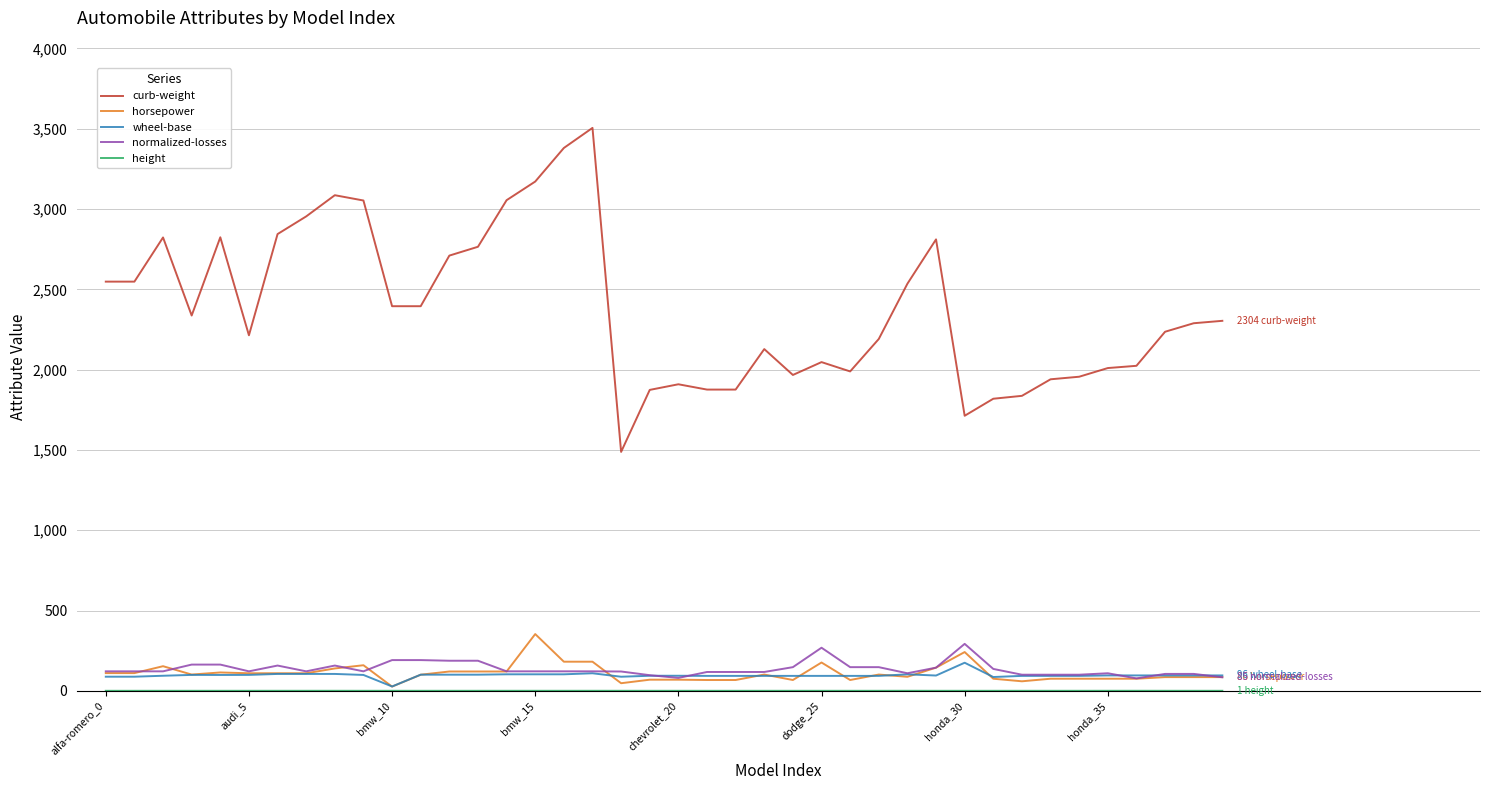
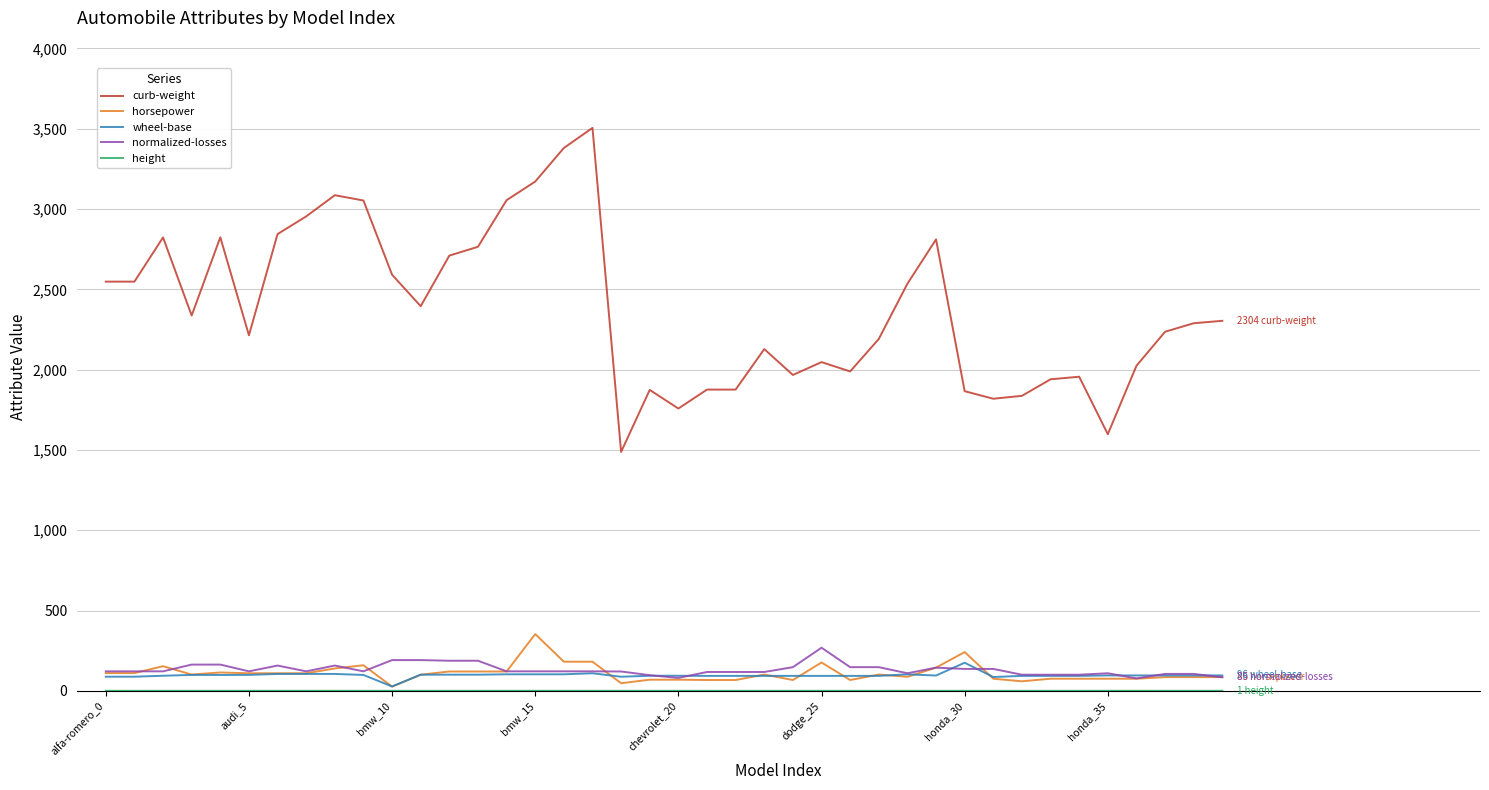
curb-weight, bmw_10: 2,400 -> 2,590
curb-weight, chevrolet_20: 1,910 -> 1,760
curb-weight, honda_30: 1,710 -> 1,870
normalized-losses, honda_30: 290 -> 140
curb-weight, honda_35: 2,010 -> 1,600
